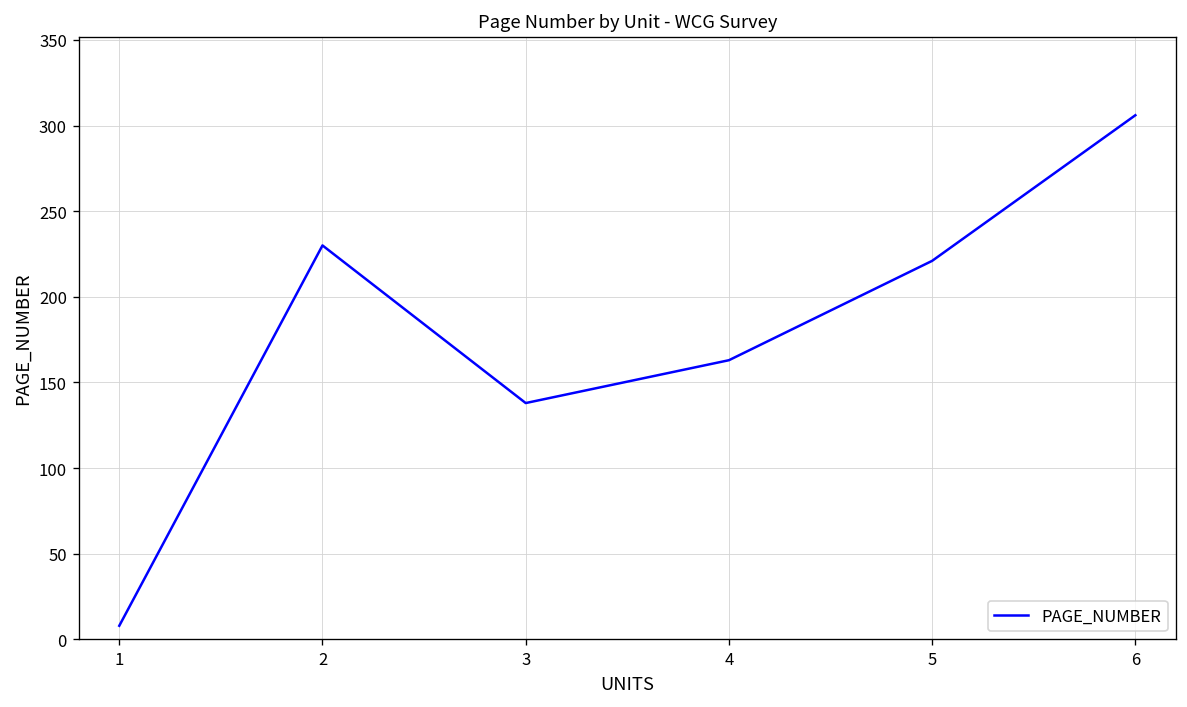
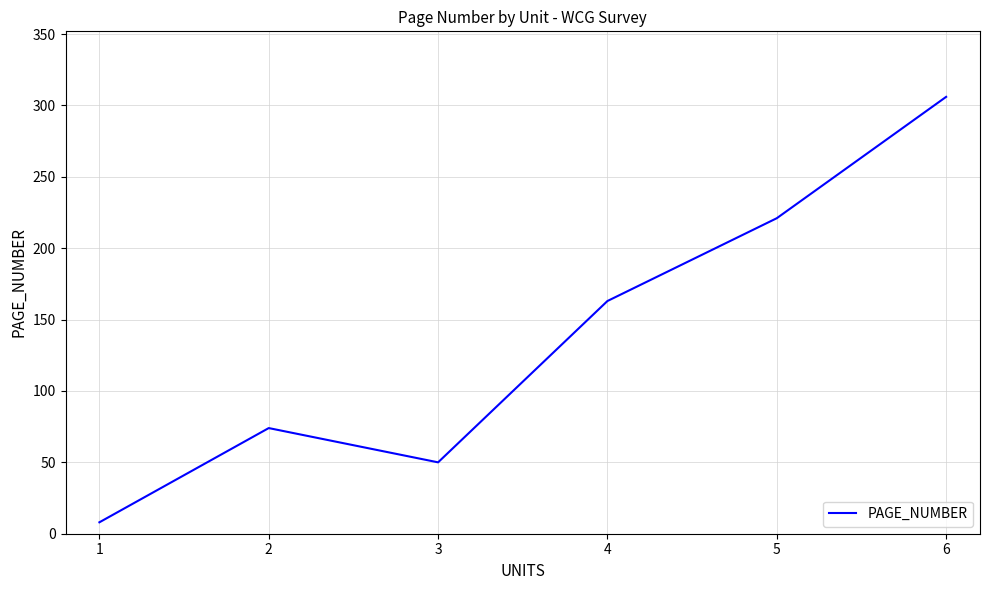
2: 230 -> 74
3: 138 -> 50
